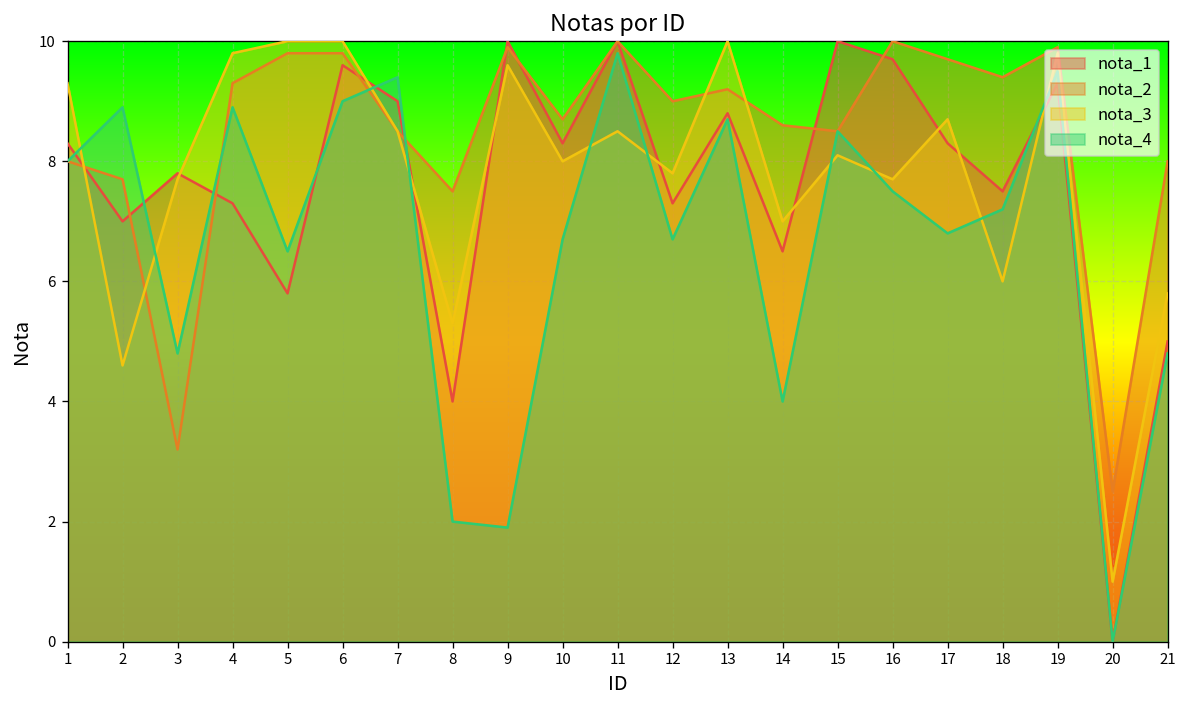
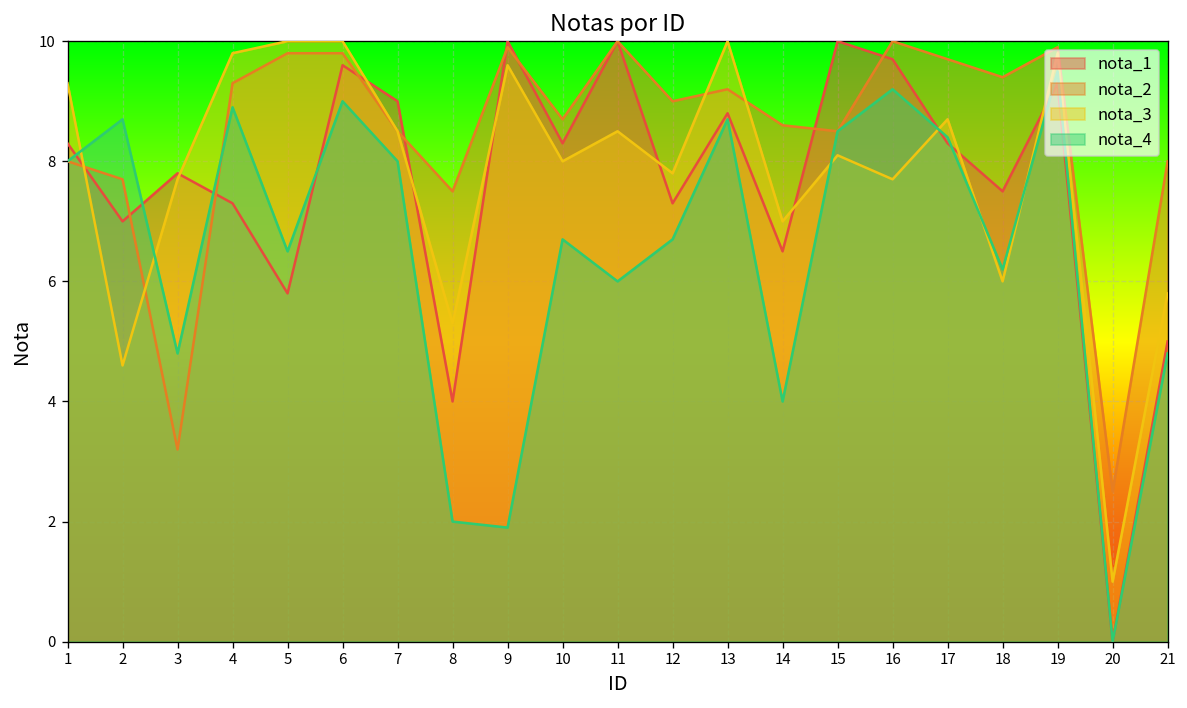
nota_4, 2: 8.9 -> 8.7
nota_4, 7: 9.4 -> 8.0
nota_4, 11: 9.8 -> 6.0
nota_4, 16: 7.5 -> 9.2
nota_4, 17: 6.8 -> 8.4
nota_4, 18: 7.2 -> 6.2
